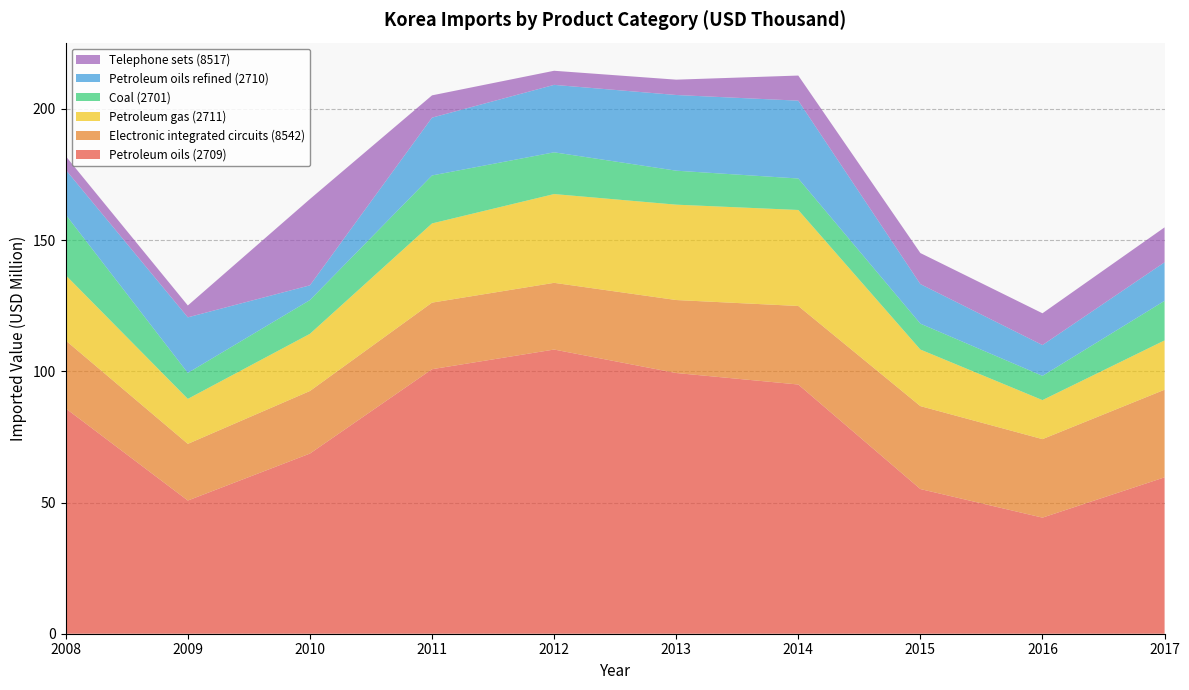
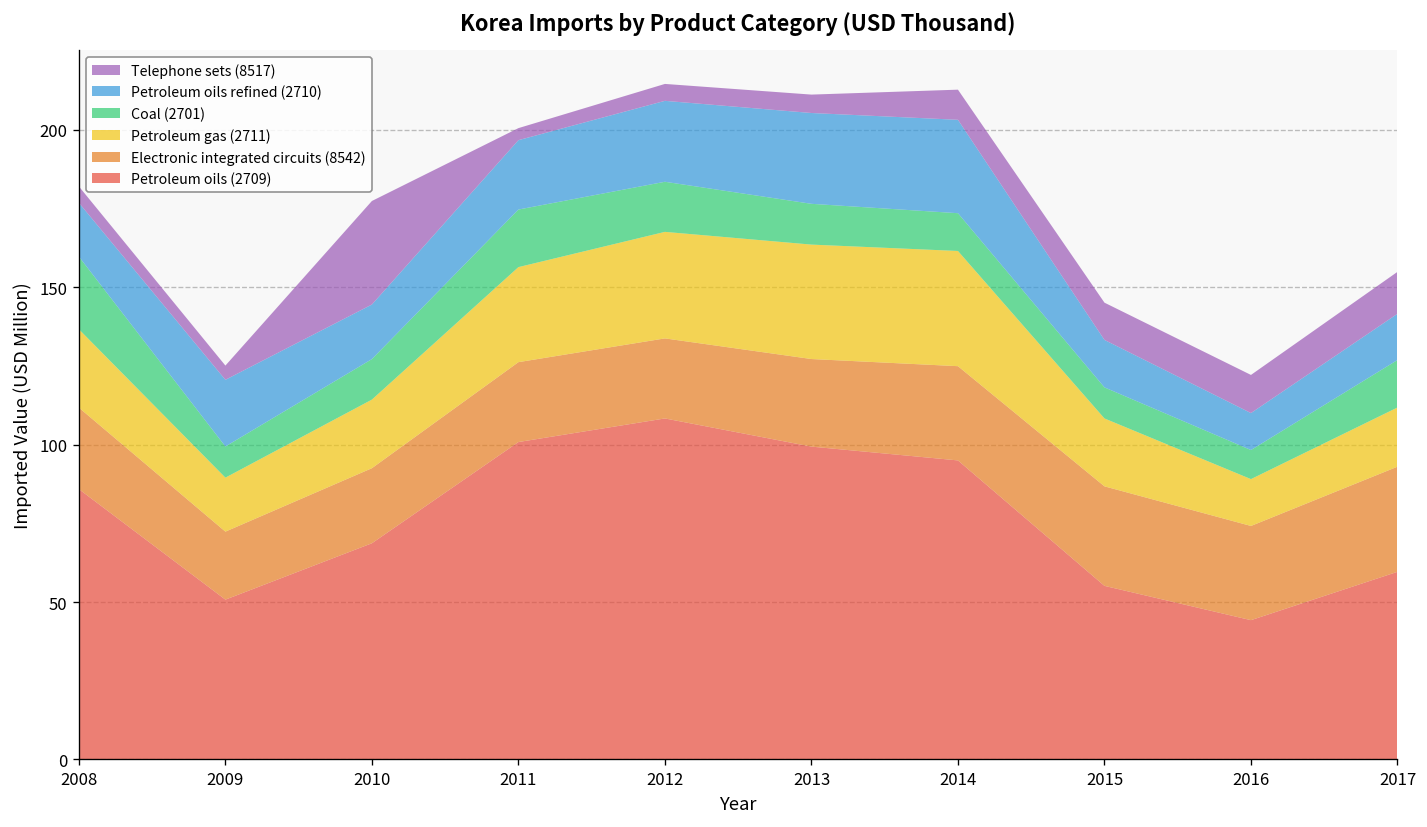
Petroleum oils refined (2710), 2010: 6 -> 17
Telephone sets (8517), 2011: 8 -> 4
